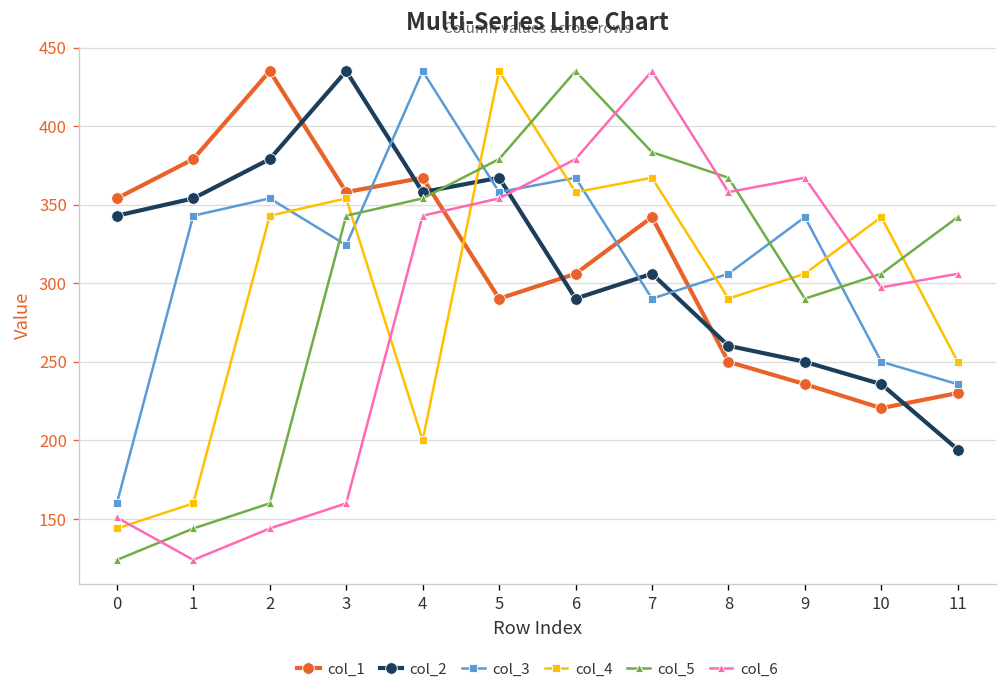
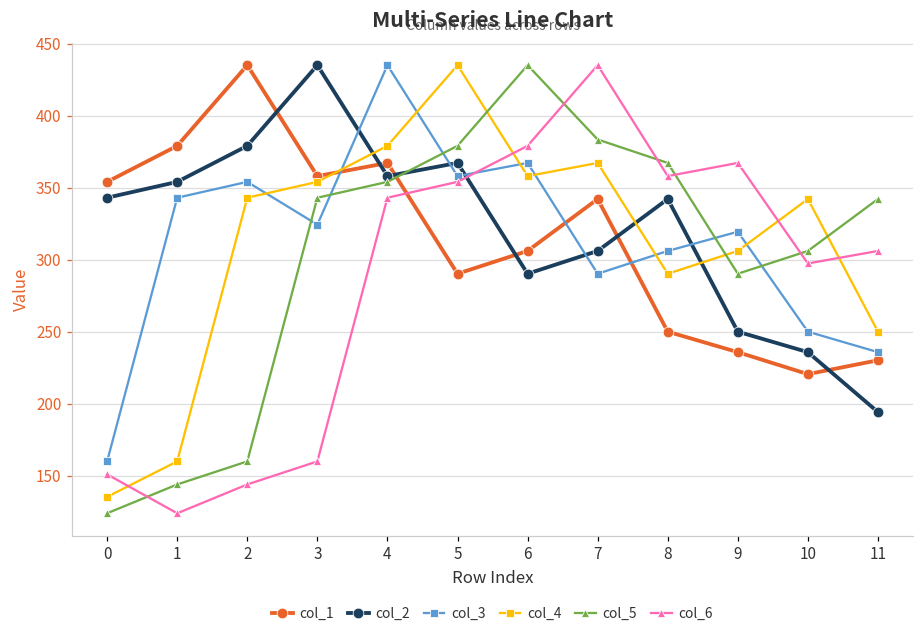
col_4, 0: 144 -> 135
col_4, 4: 200 -> 379
col_2, 8: 260 -> 342
col_3, 9: 342 -> 319
